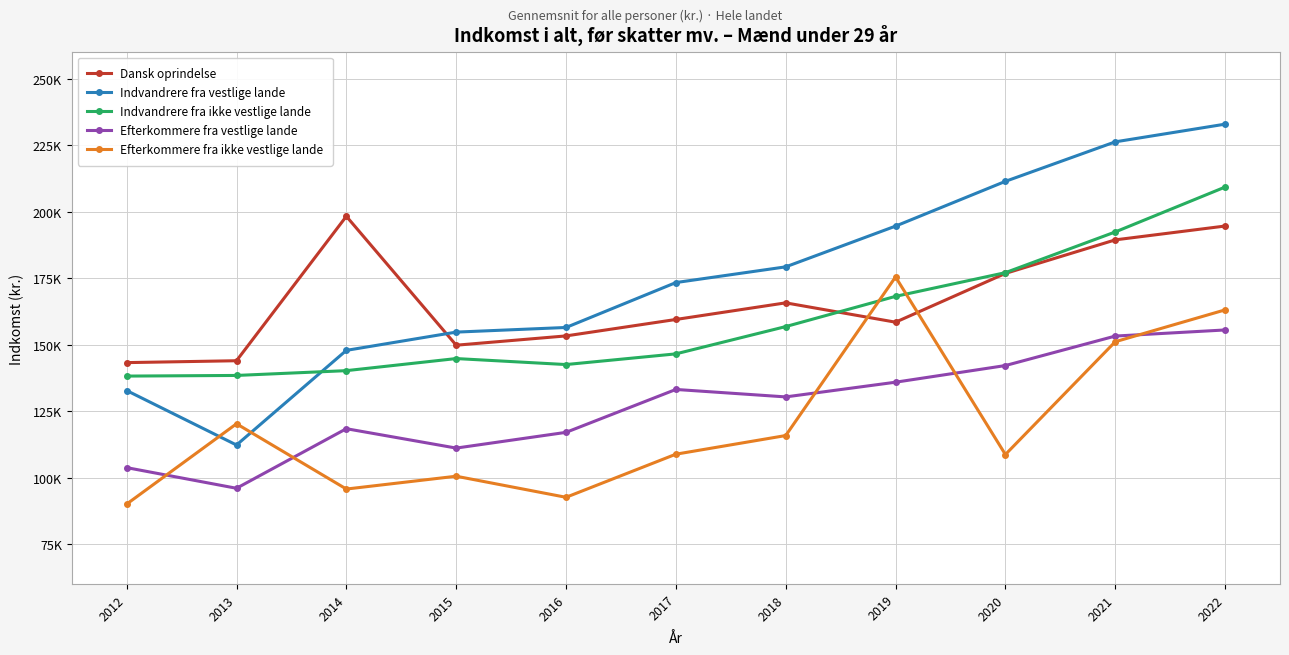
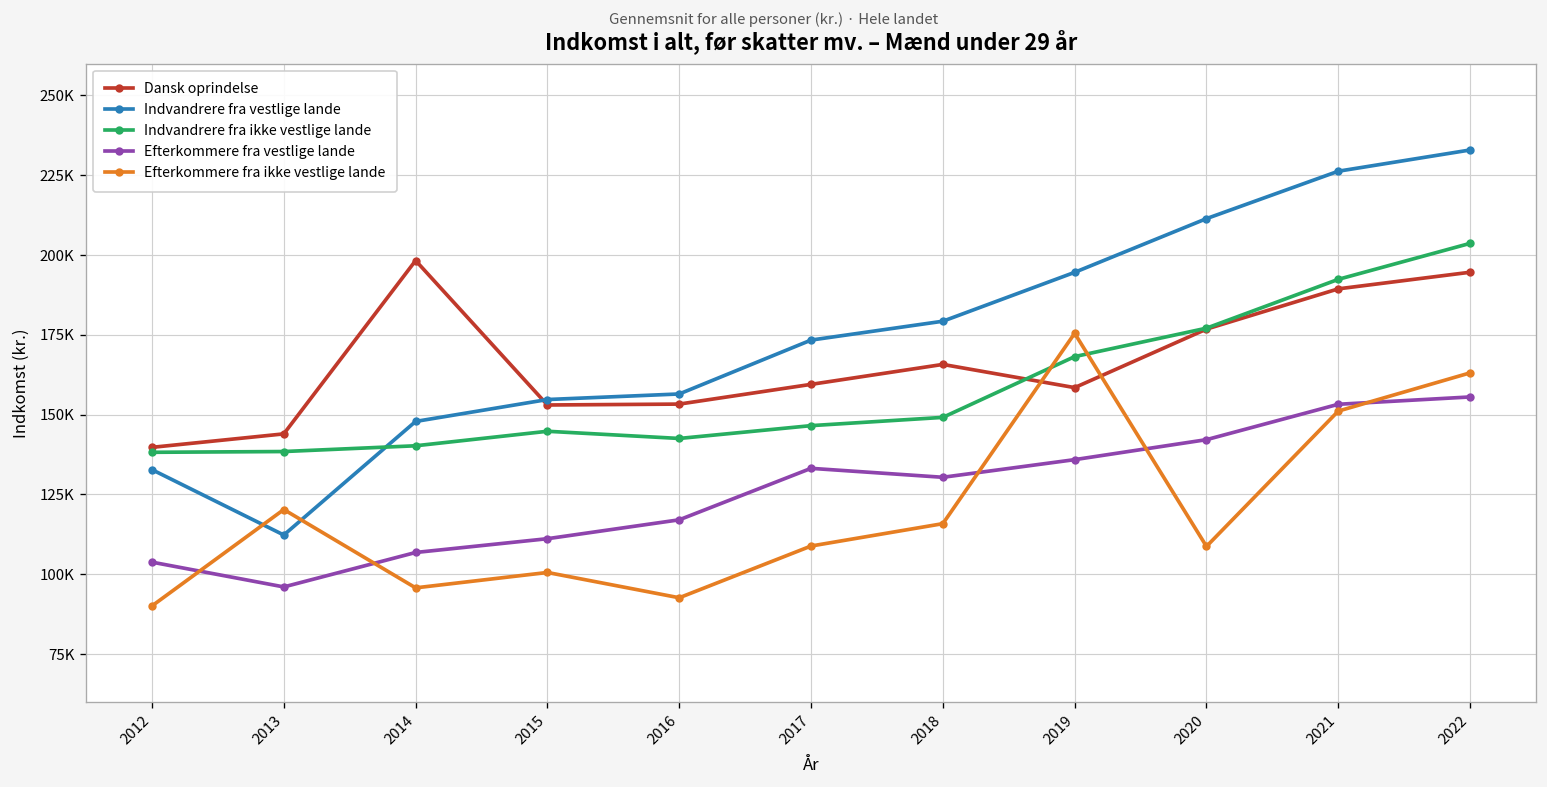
Dansk oprindelse, 2012: 143000 -> 140000
Efterkommere fra vestlige lande, 2014: 118000 -> 107000
Dansk oprindelse, 2015: 150000 -> 153000
Indvandrere fra ikke vestlige lande, 2018: 157000 -> 149000
Indvandrere fra ikke vestlige lande, 2022: 209000 -> 204000
